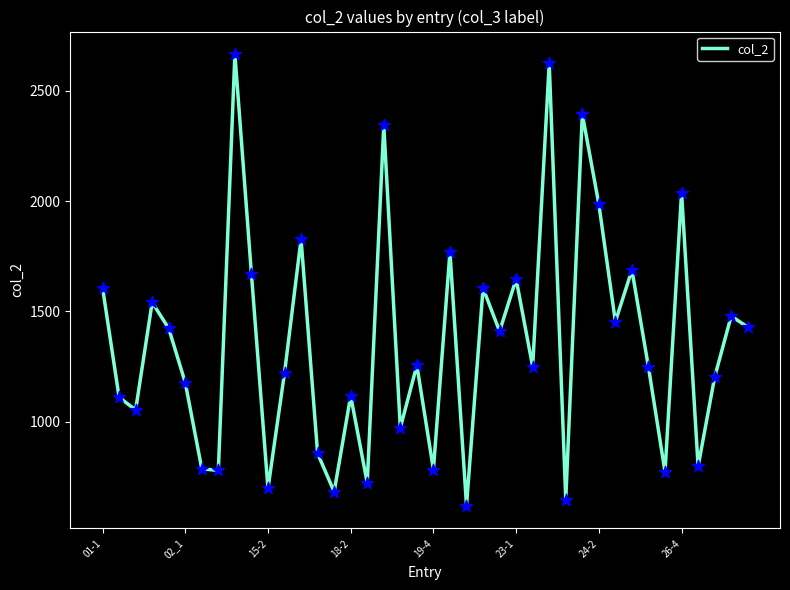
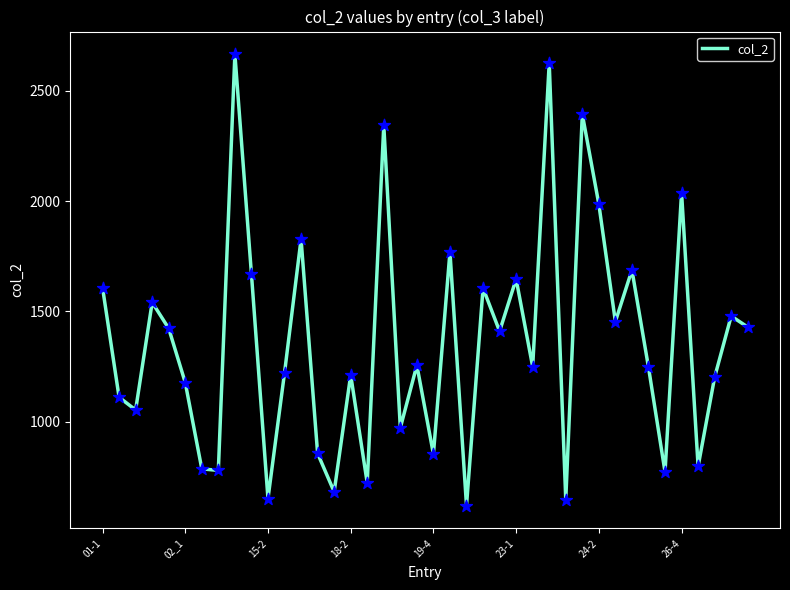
15-2: 700 -> 650
18-2: 1120 -> 1210
19-4: 780 -> 850
